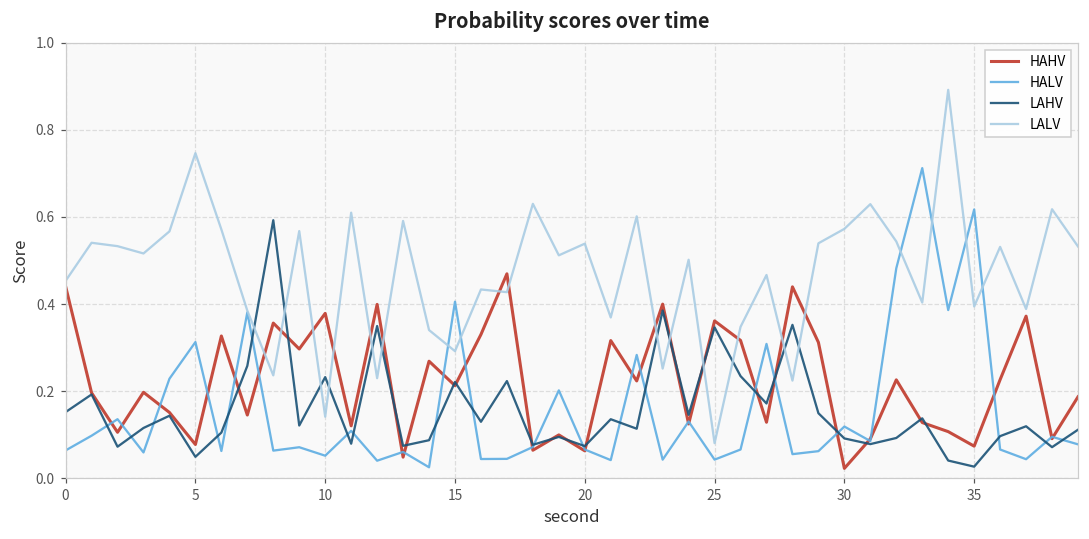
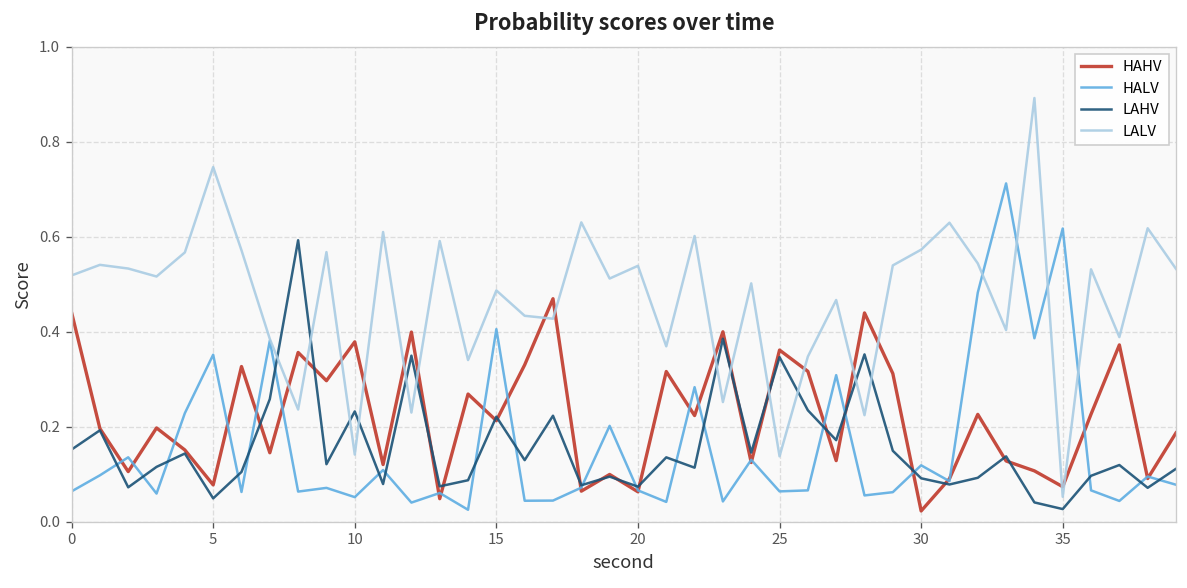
LALV, 0: 0.45 -> 0.52
HALV, 5: 0.31 -> 0.35
LALV, 15: 0.29 -> 0.49
HALV, 25: 0.04 -> 0.06
LALV, 25: 0.08 -> 0.14
LALV, 35: 0.39 -> 0.05
